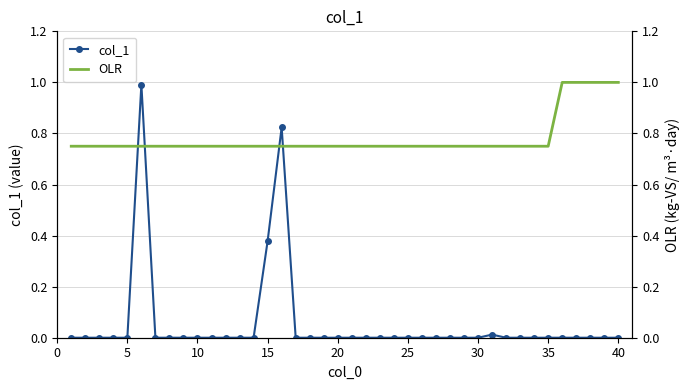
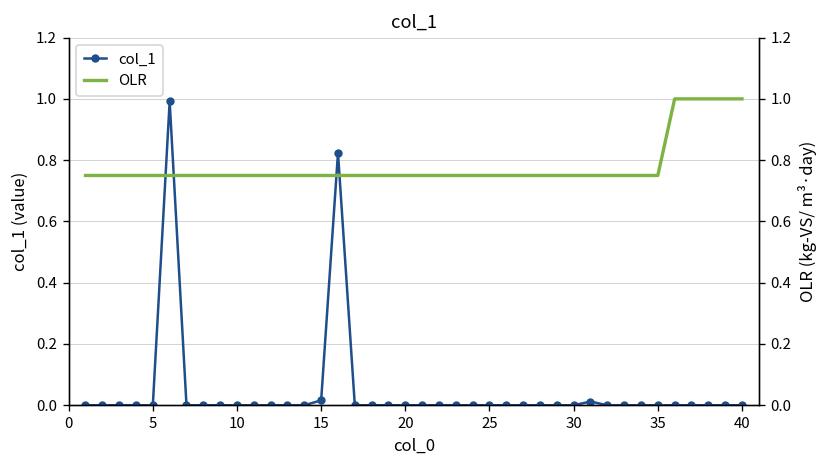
col_1, 15: 0.38 -> 0.02
